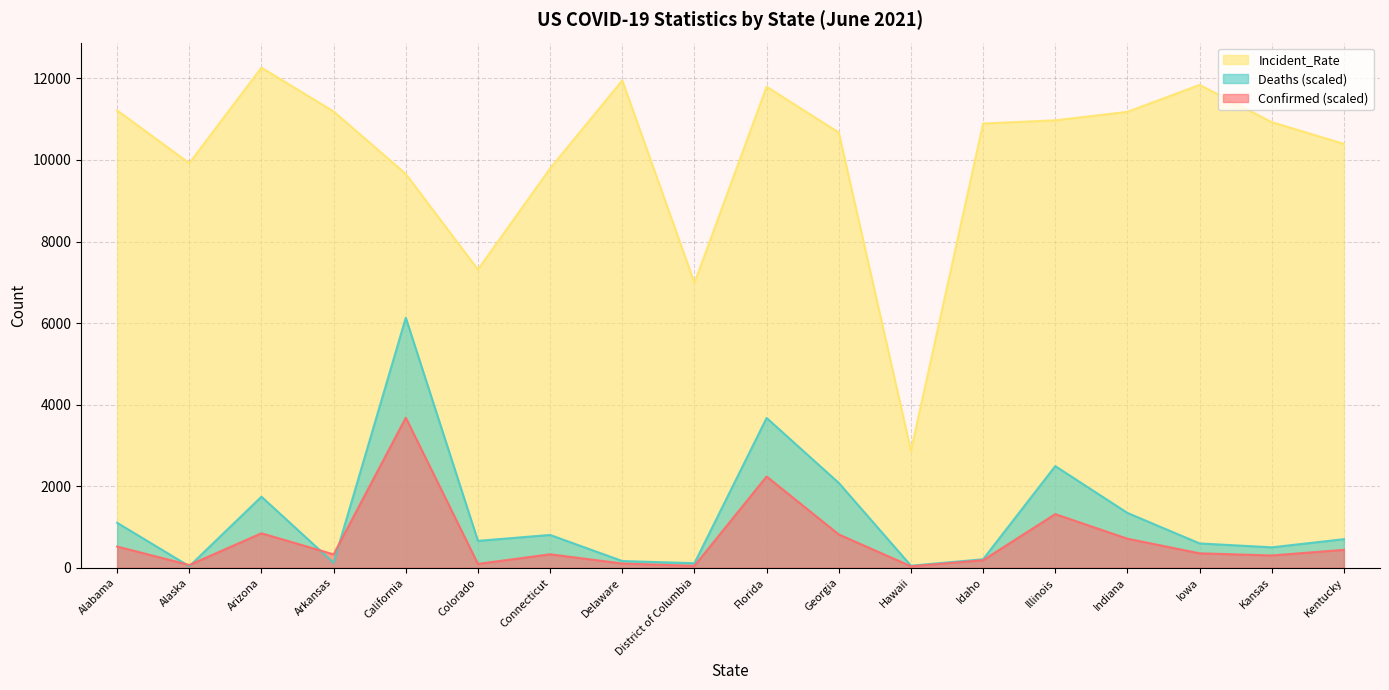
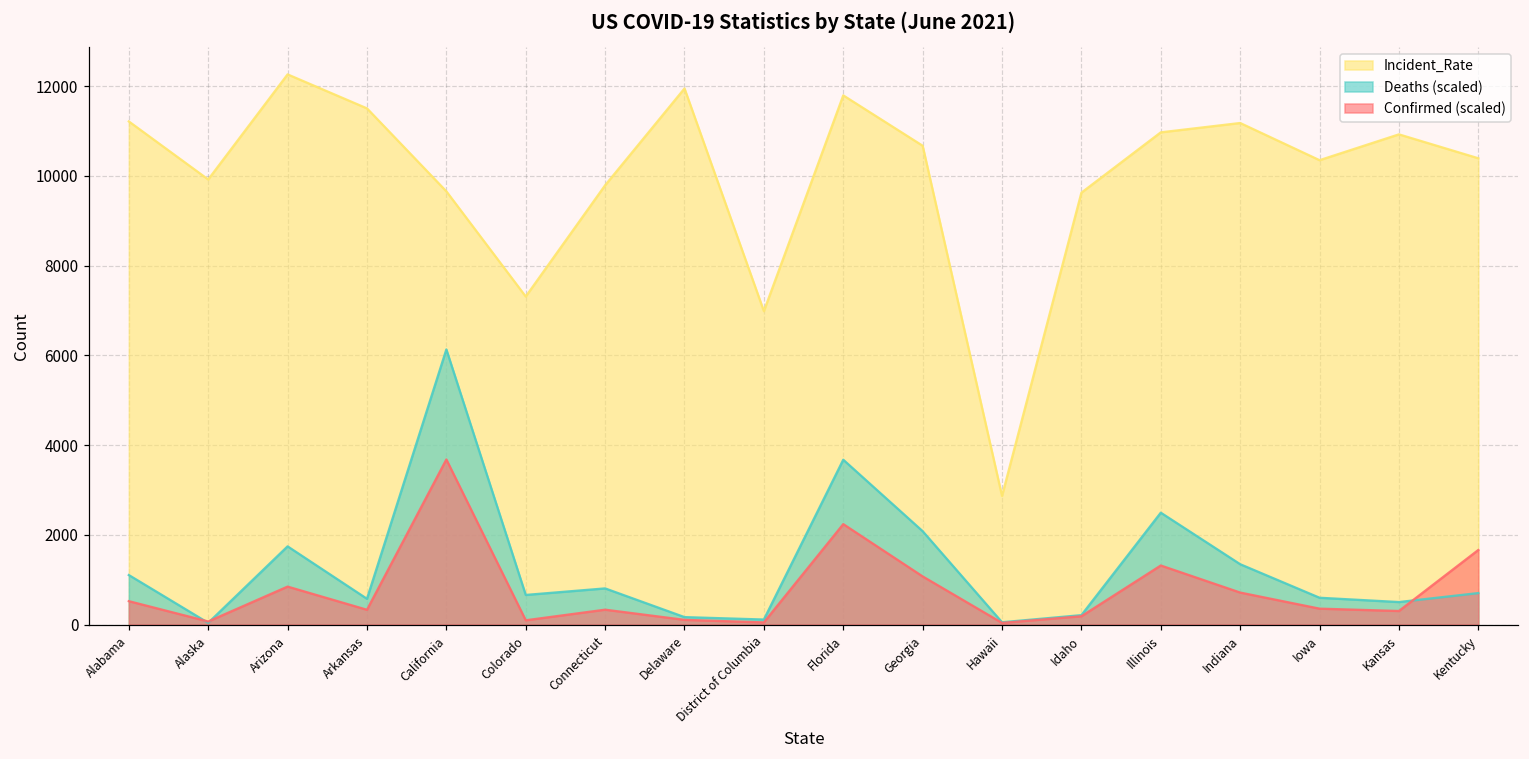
Incident_Rate, Arkansas: 11200 -> 11500
Deaths (scaled), Arkansas: 100 -> 600
Confirmed (scaled), Georgia: 800 -> 1100
Incident_Rate, Idaho: 10900 -> 9600
Incident_Rate, Iowa: 11800 -> 10400
Confirmed (scaled), Kentucky: 400 -> 1700
